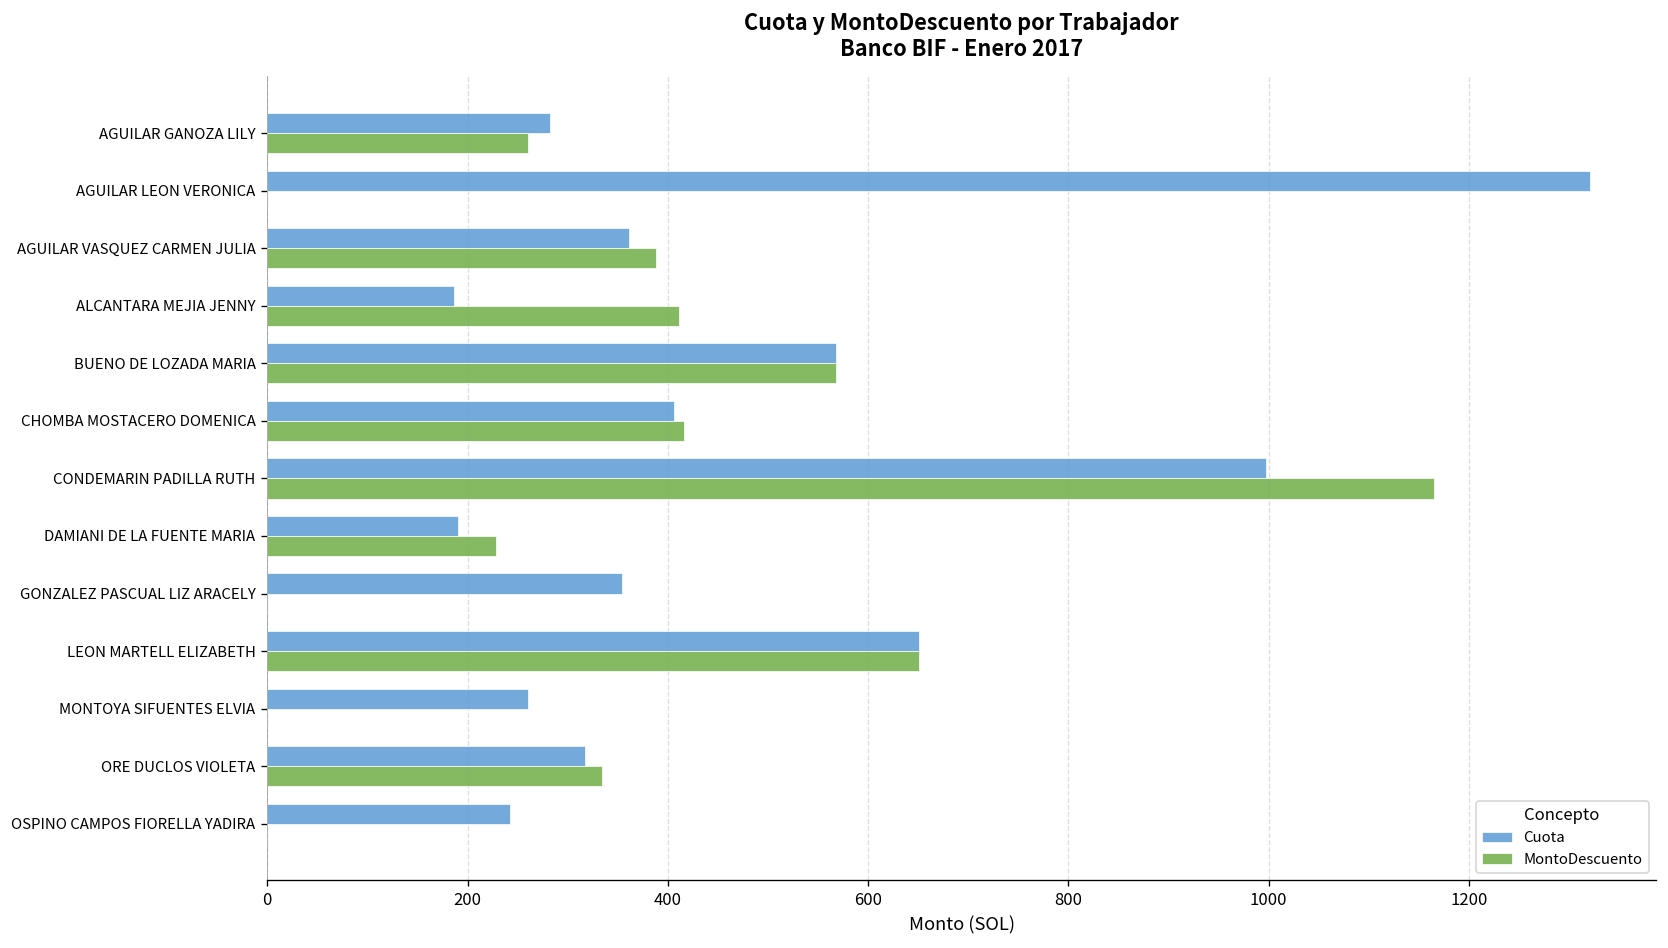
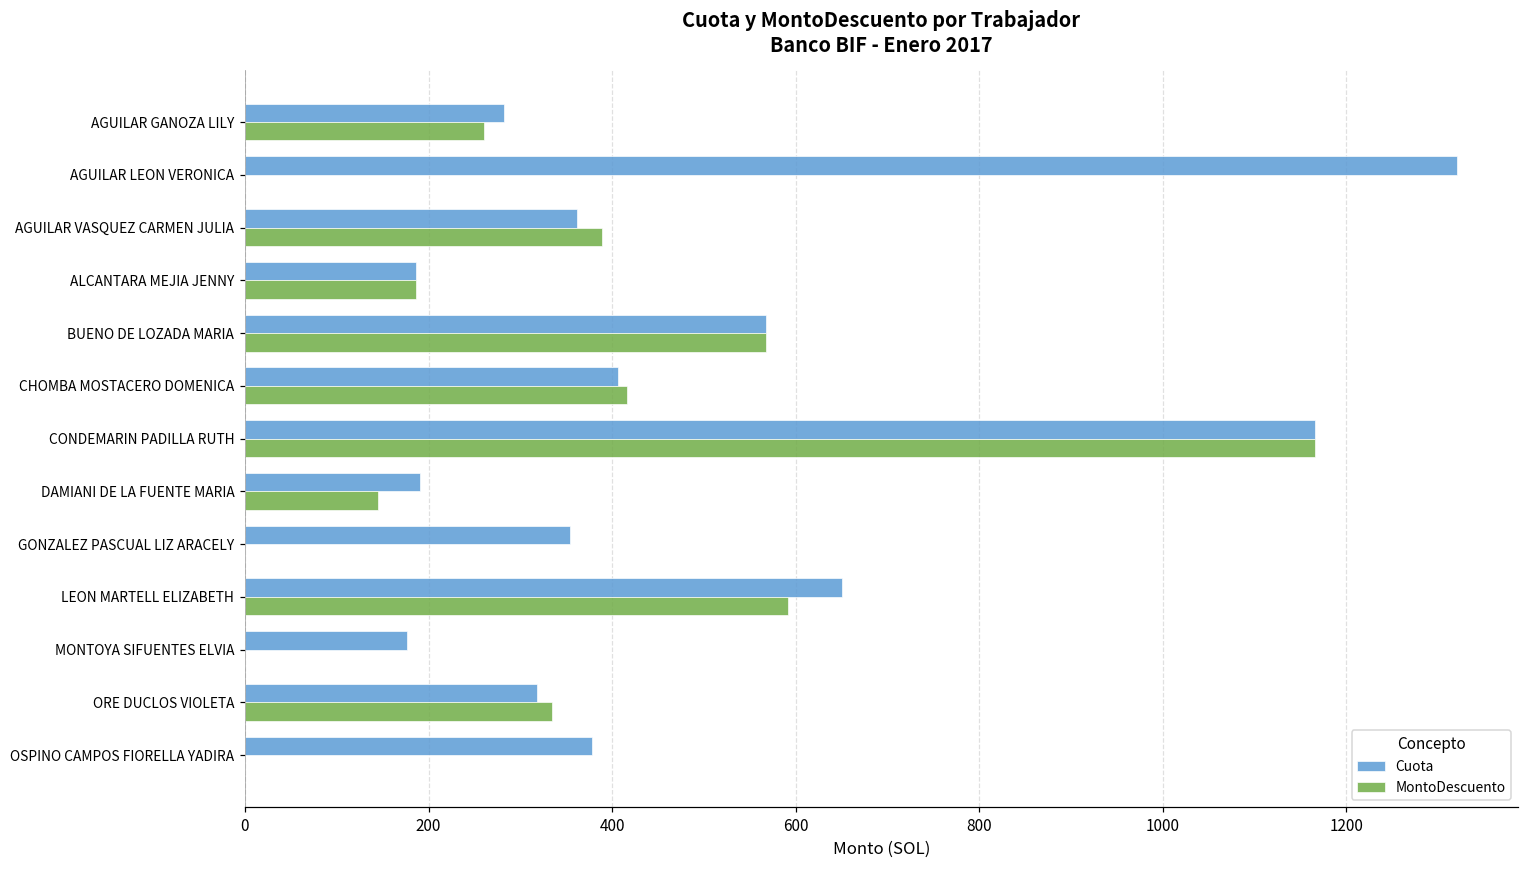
MontoDescuento, ALCANTARA MEJIA JENNY: 410 -> 190
Cuota, CONDEMARIN PADILLA RUTH: 1000 -> 1170
MontoDescuento, DAMIANI DE LA FUENTE MARIA: 230 -> 150
MontoDescuento, LEON MARTELL ELIZABETH: 650 -> 590
Cuota, MONTOYA SIFUENTES ELVIA: 260 -> 180
Cuota, OSPINO CAMPOS FIORELLA YADIRA: 240 -> 380
